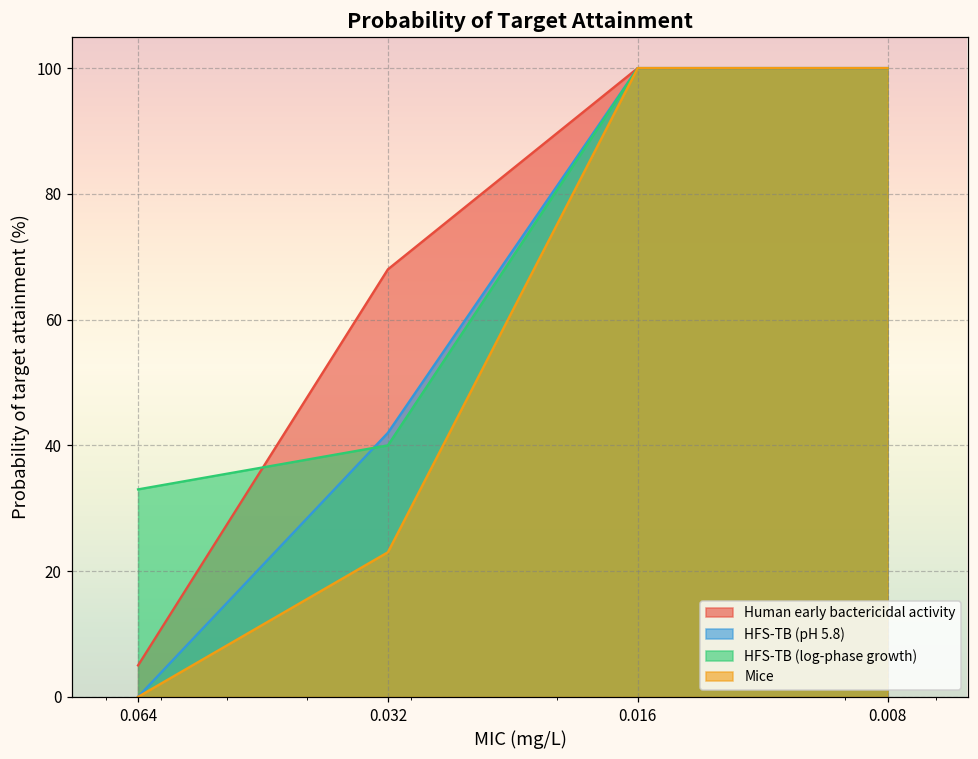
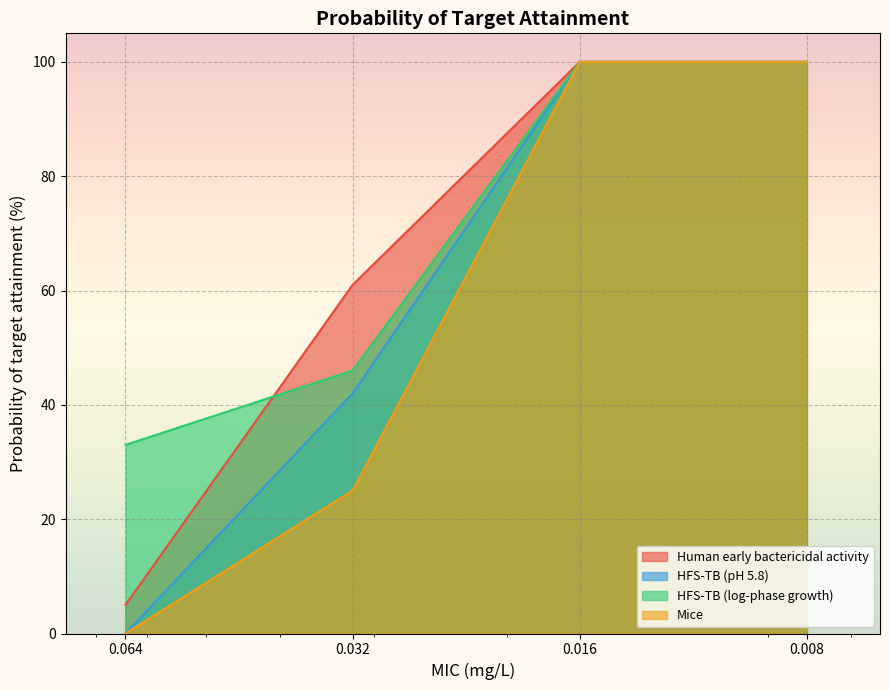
Human early bactericidal activity, 0.032: 68 -> 61
HFS-TB (log-phase growth), 0.032: 40 -> 46
Mice, 0.032: 23 -> 25
